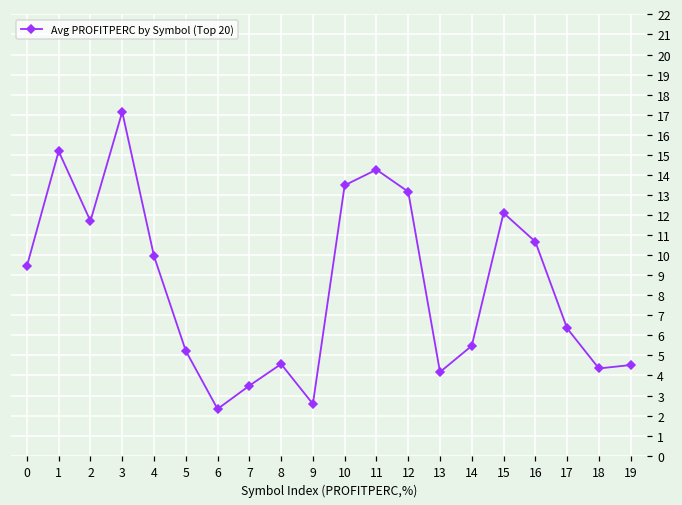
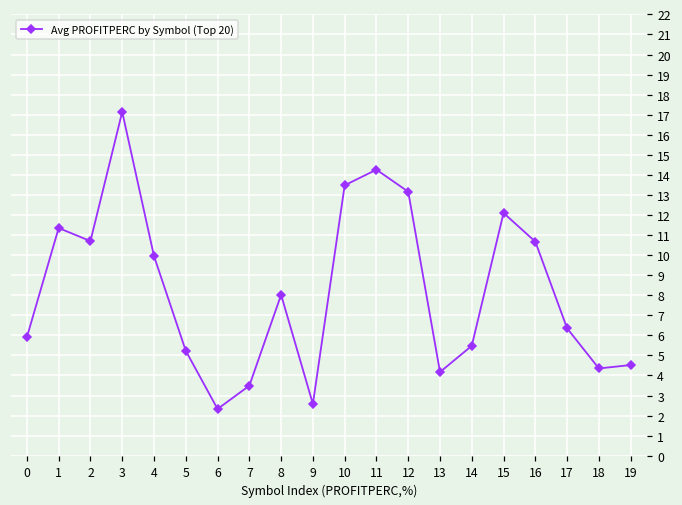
0: 9.5 -> 5.9
1: 15.2 -> 11.4
2: 11.7 -> 10.7
8: 4.6 -> 8.0
